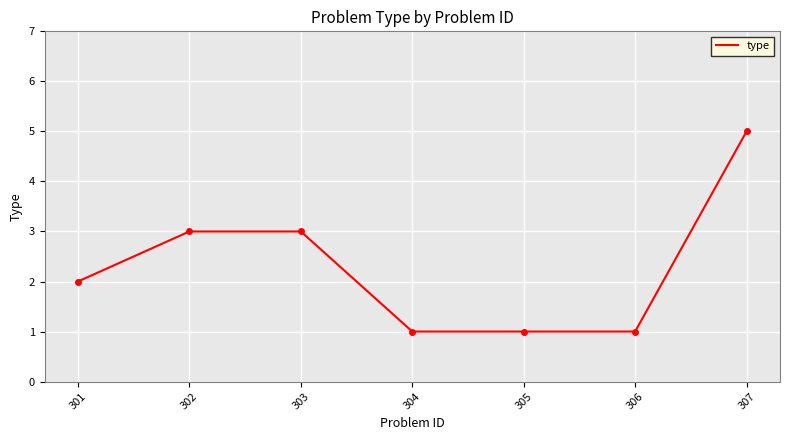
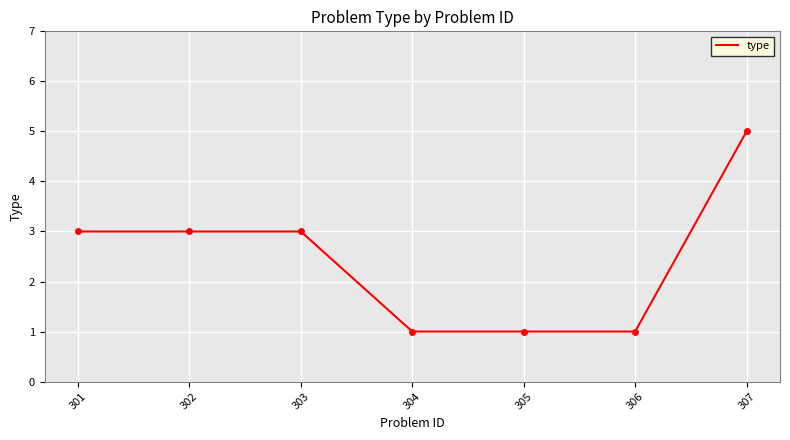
301: 2 -> 3
